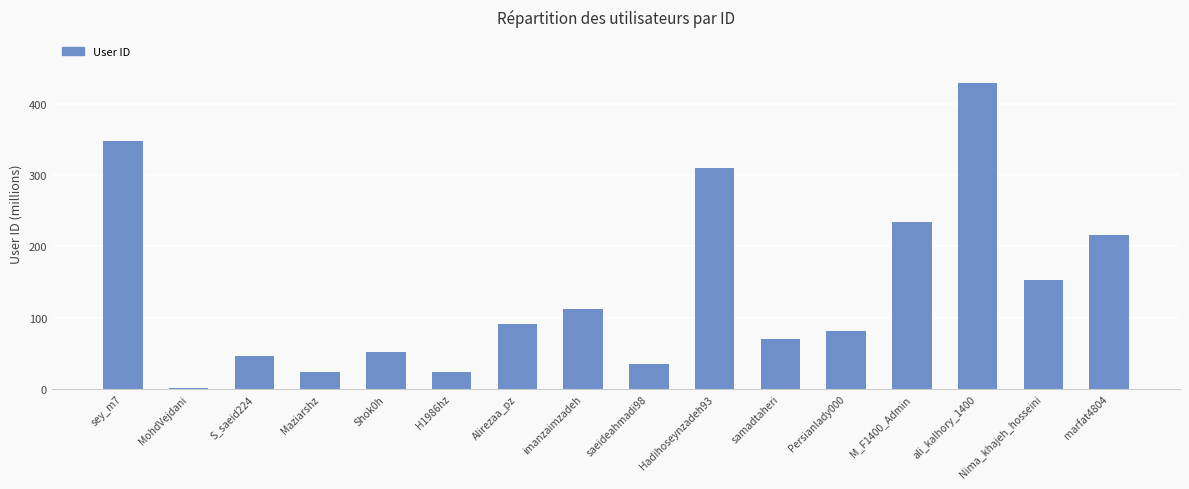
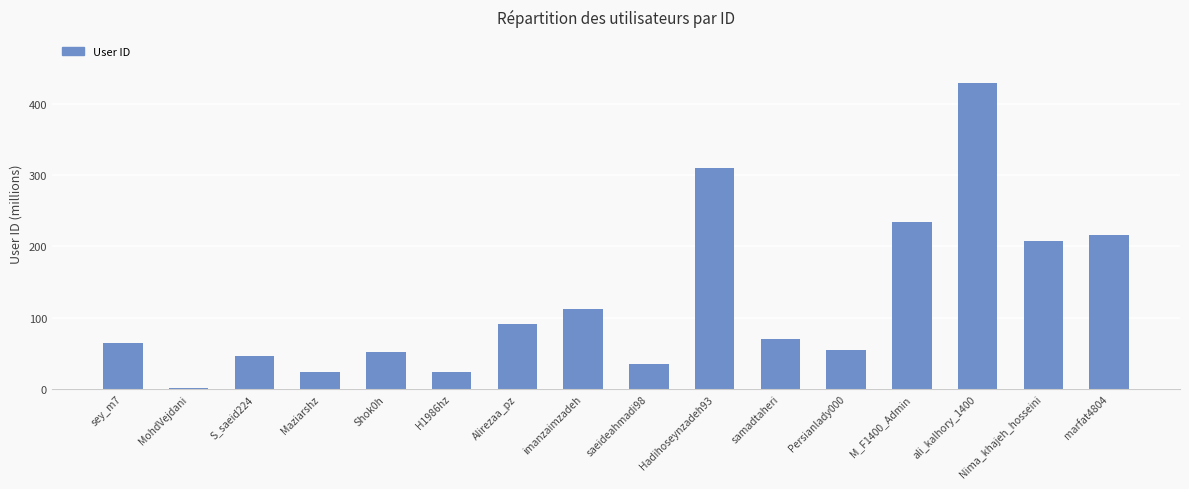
sey_m7: 350 -> 60
Persianlady000: 80 -> 50
Nima_khajeh_hosseini: 150 -> 210
